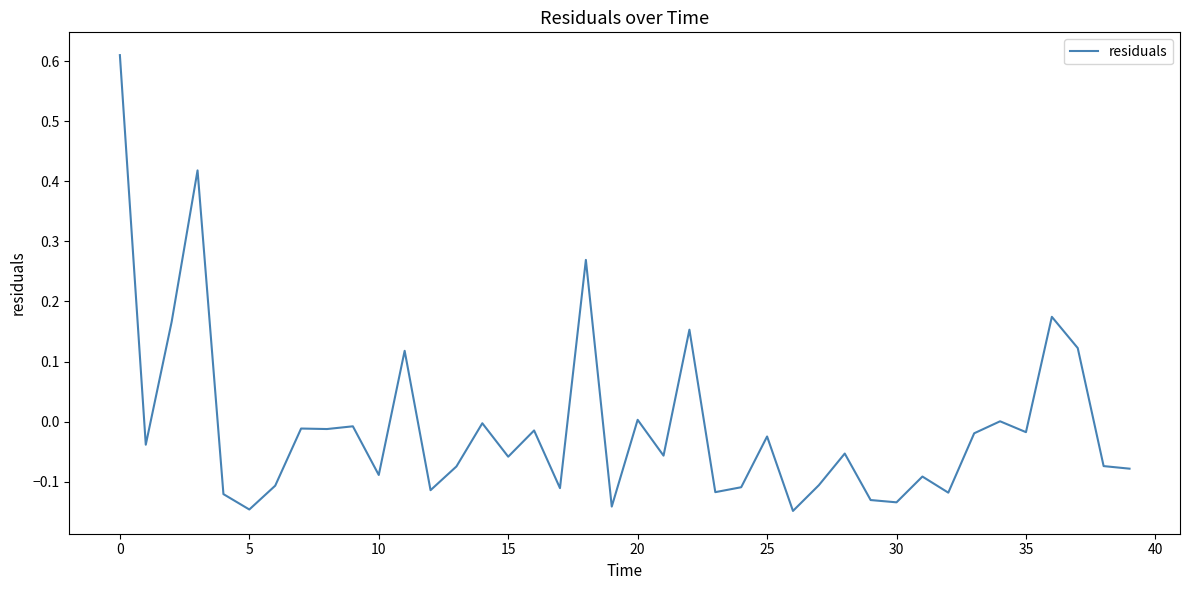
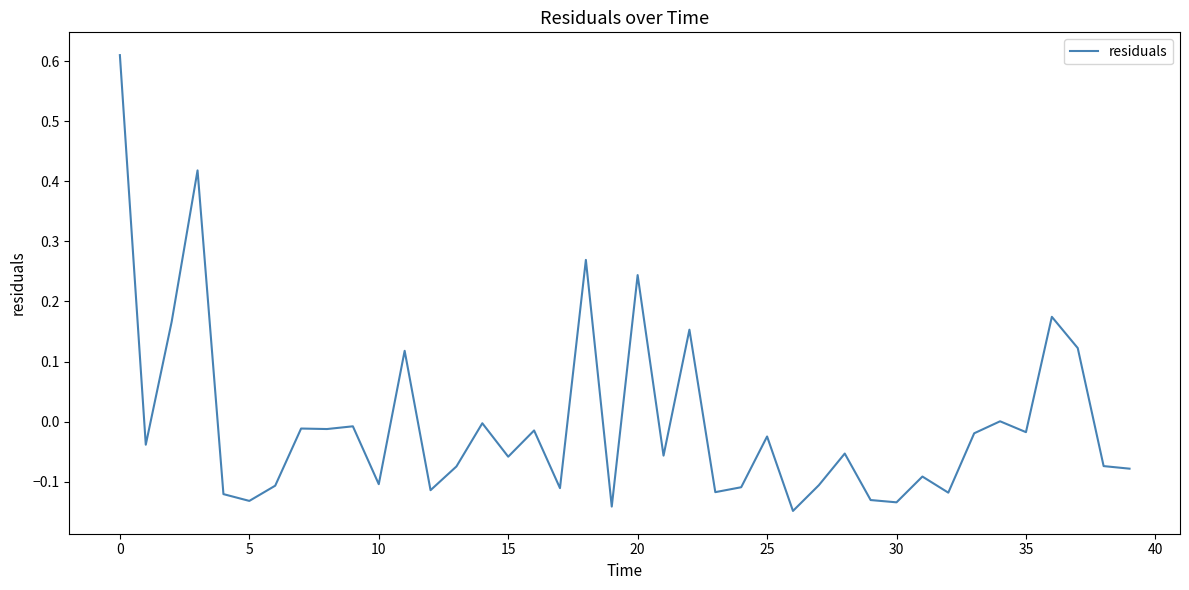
5: -0.15 -> -0.13
10: -0.09 -> -0.10
20: 0.00 -> 0.24
